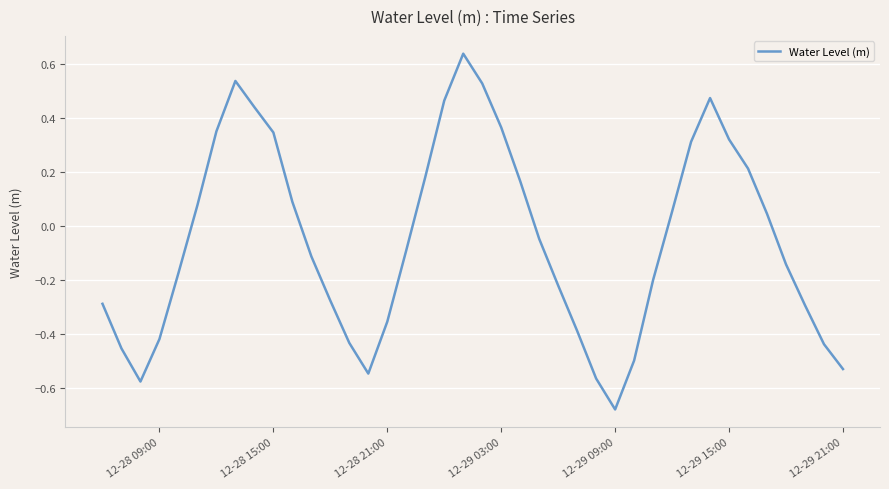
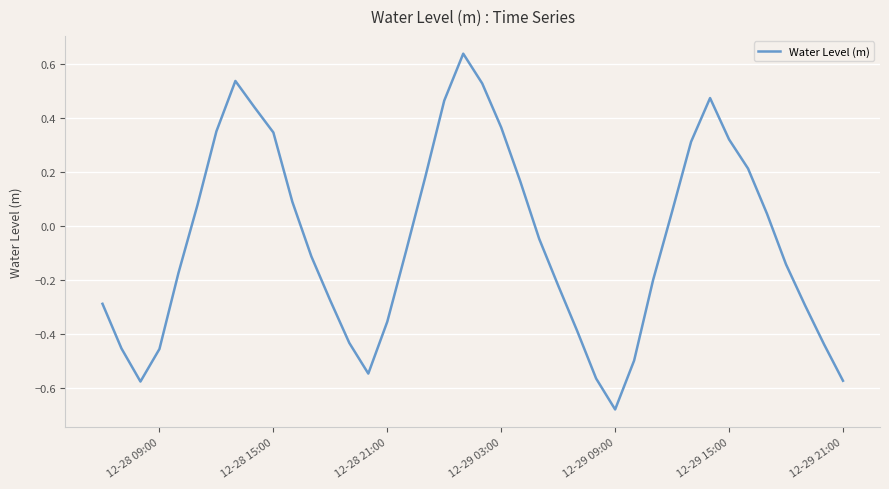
12-28 09:00: -0.42 -> -0.46
12-29 21:00: -0.53 -> -0.57
